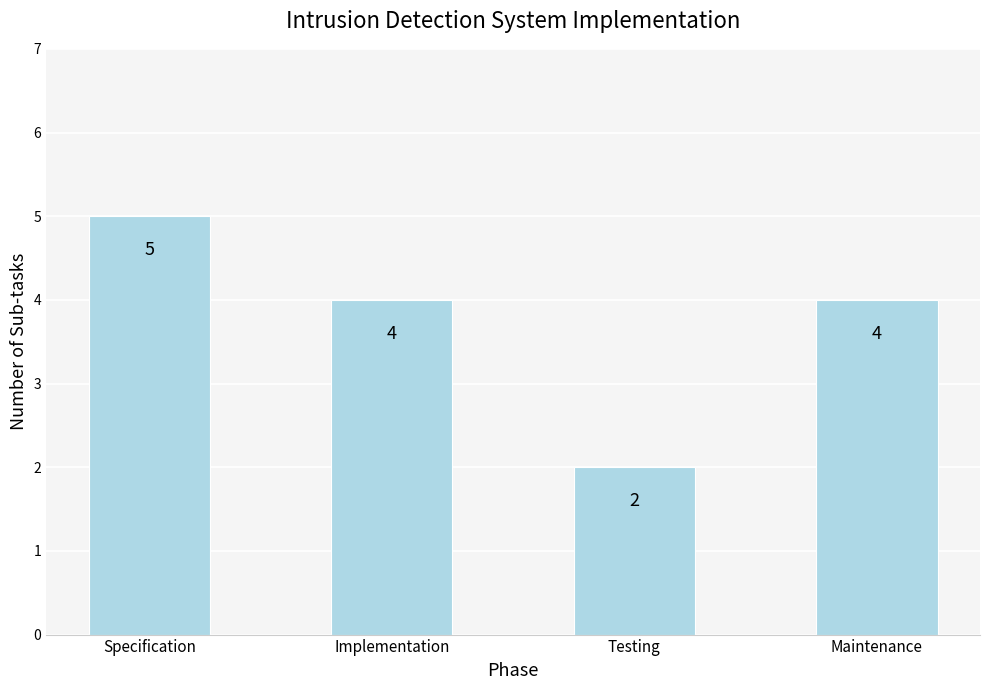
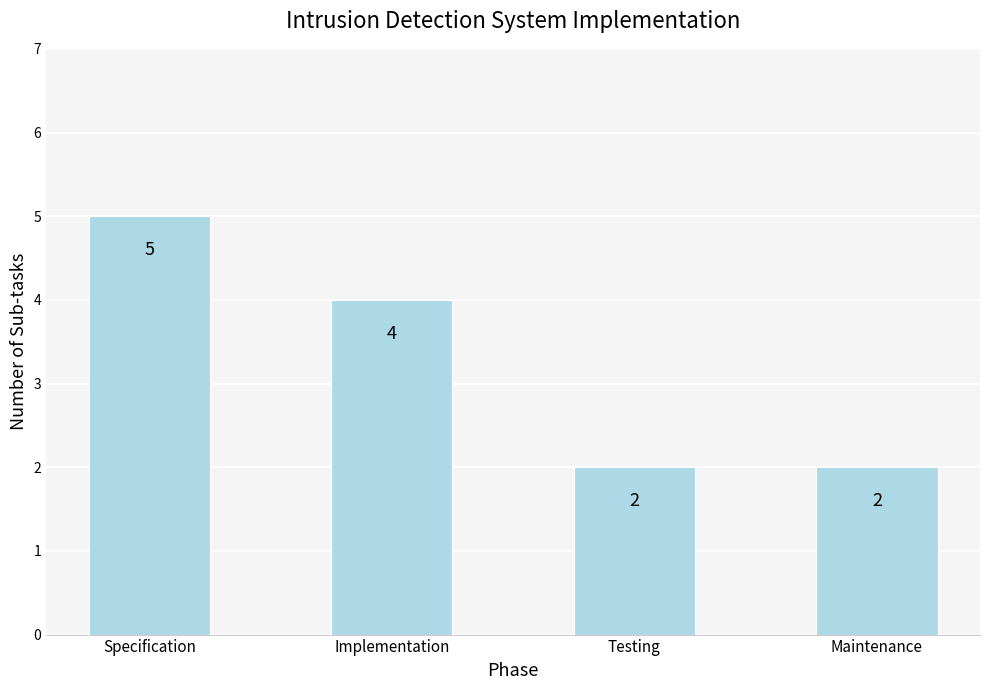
Maintenance: 4 -> 2
